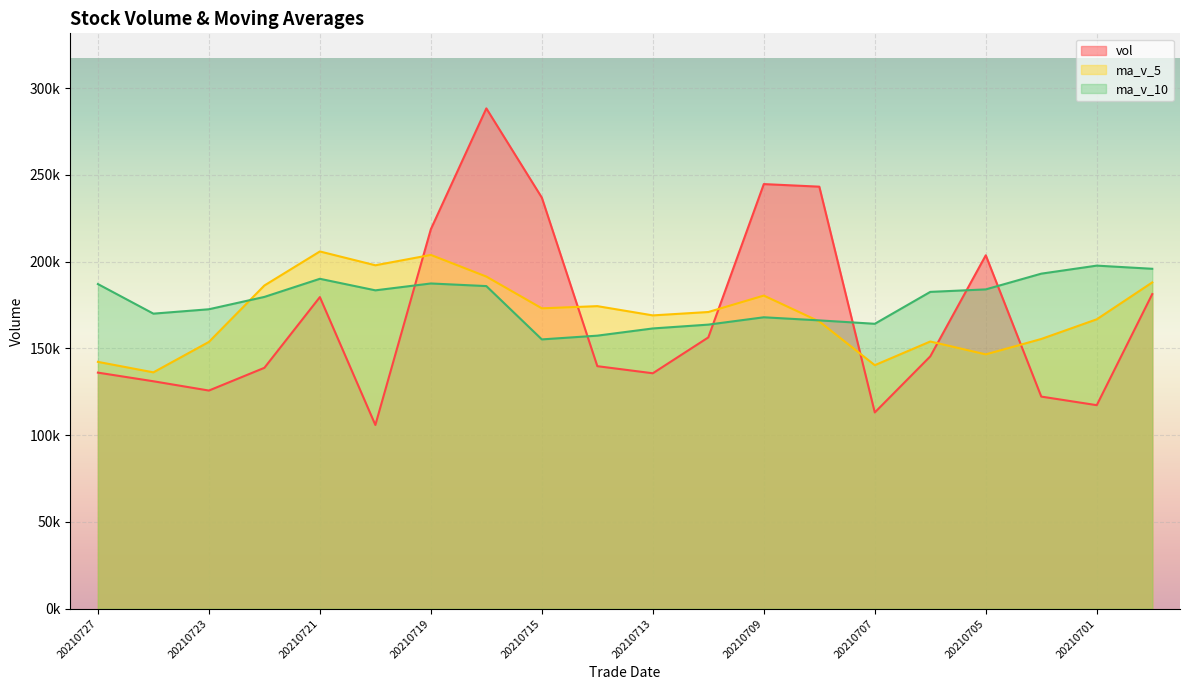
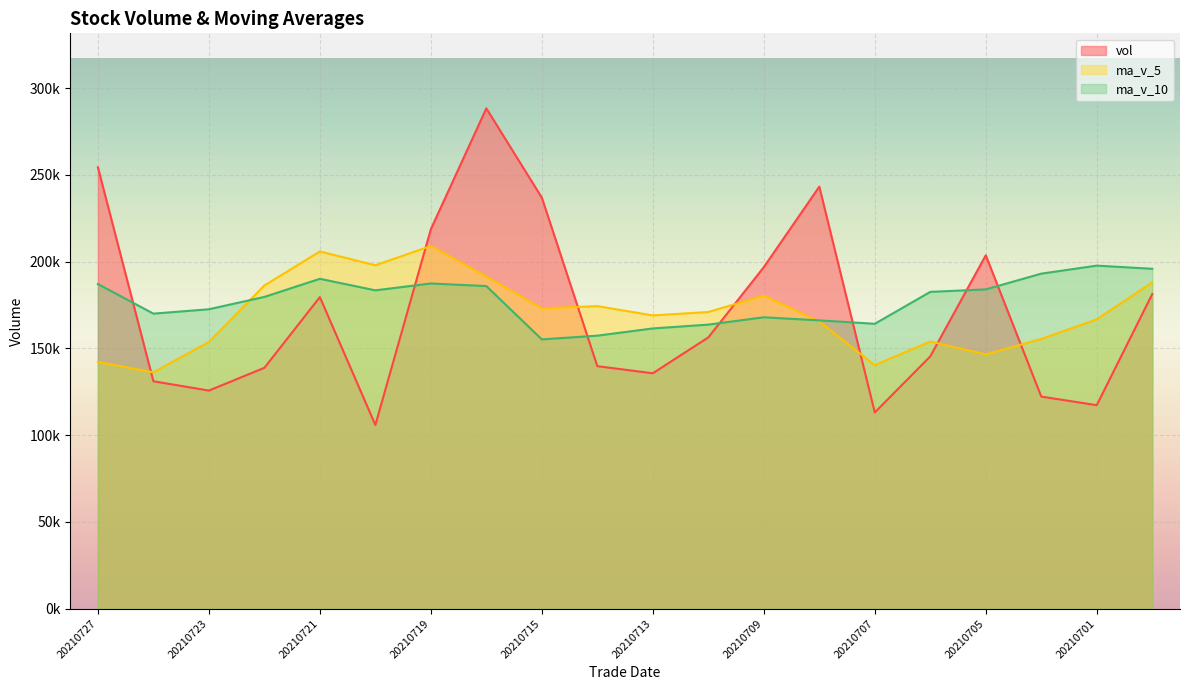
vol, 20210727: 136000 -> 254000
ma_v_5, 20210719: 204000 -> 209000
vol, 20210709: 245000 -> 197000
